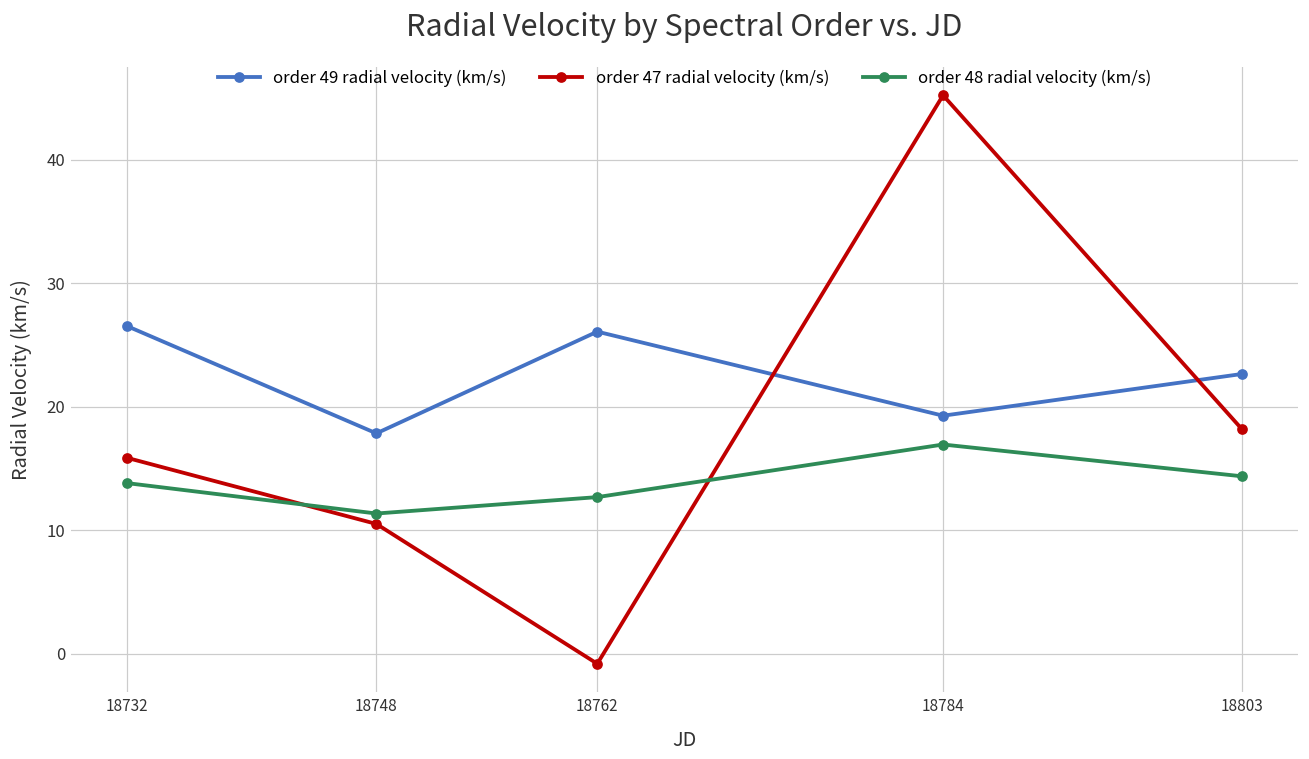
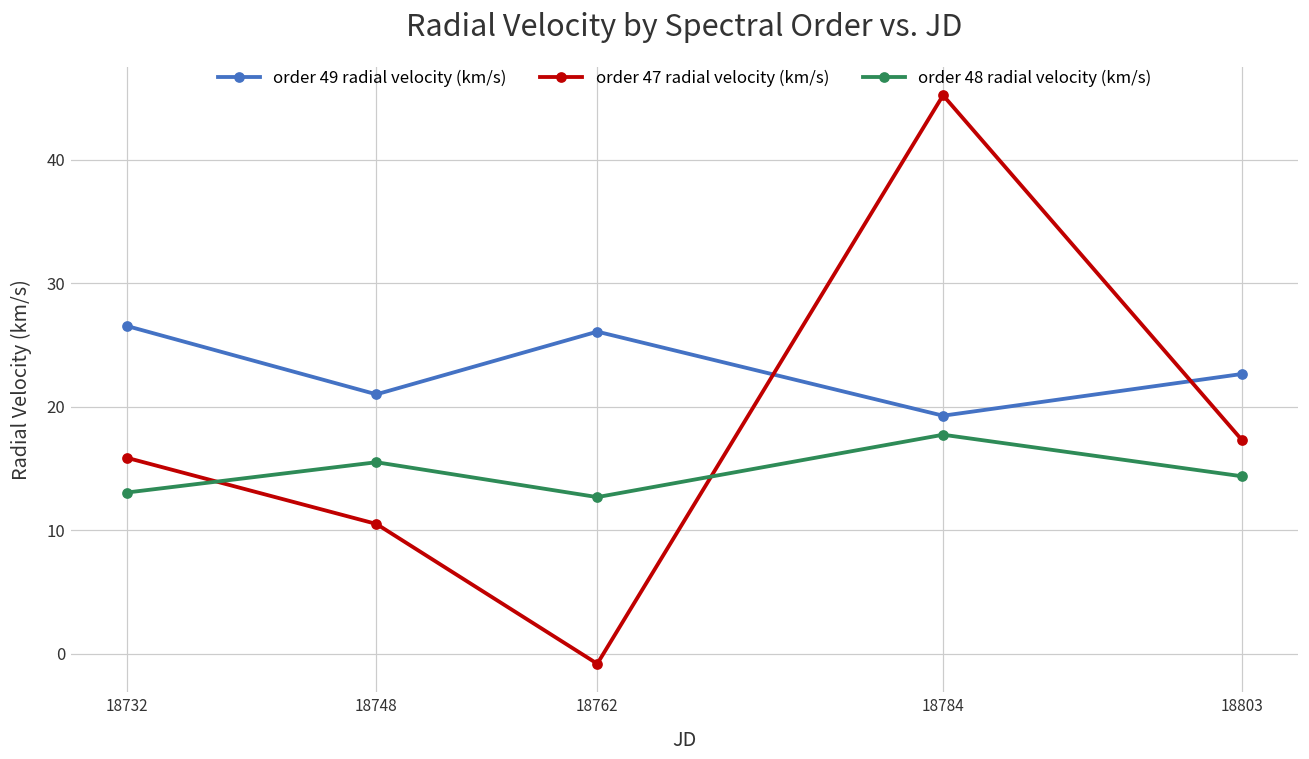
order 48 radial velocity (km/s), 18732: 13.8 -> 13.0
order 49 radial velocity (km/s), 18748: 17.8 -> 21.0
order 48 radial velocity (km/s), 18748: 11.4 -> 15.5
order 48 radial velocity (km/s), 18784: 16.9 -> 17.7
order 47 radial velocity (km/s), 18803: 18.2 -> 17.3
